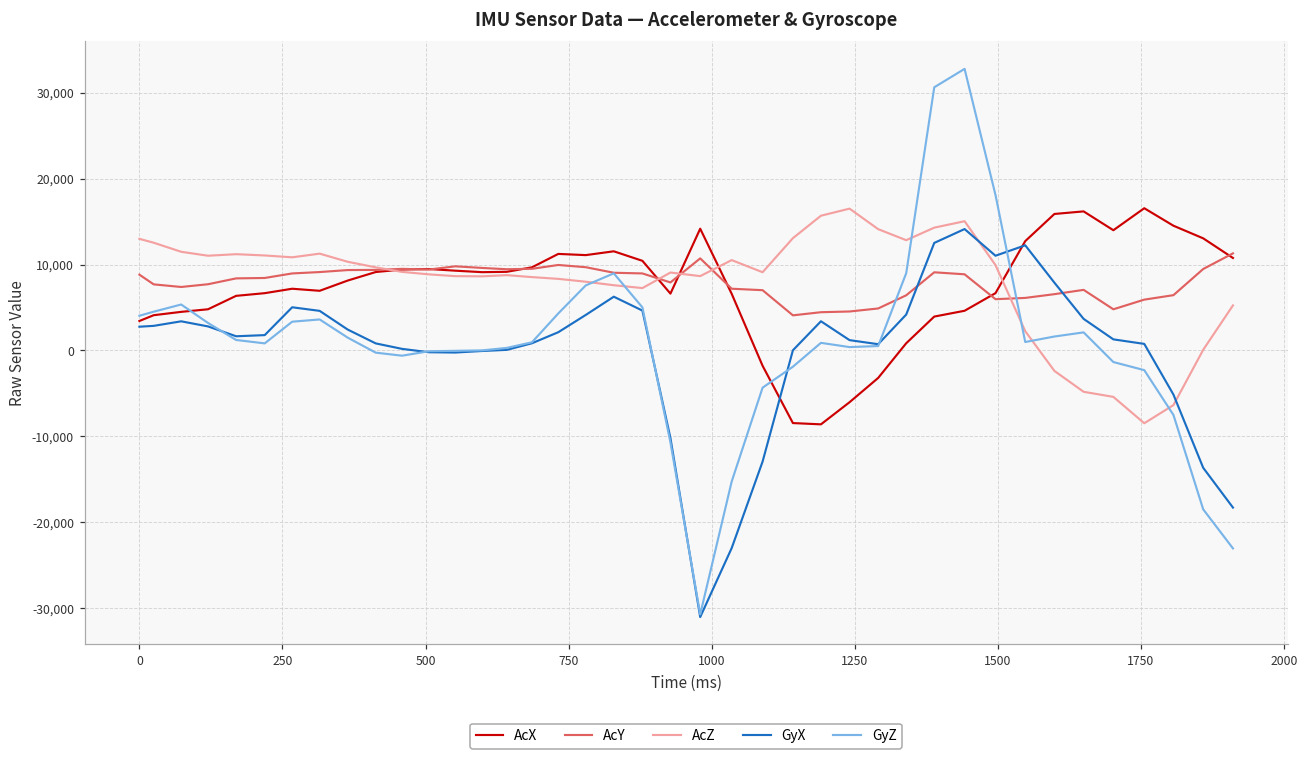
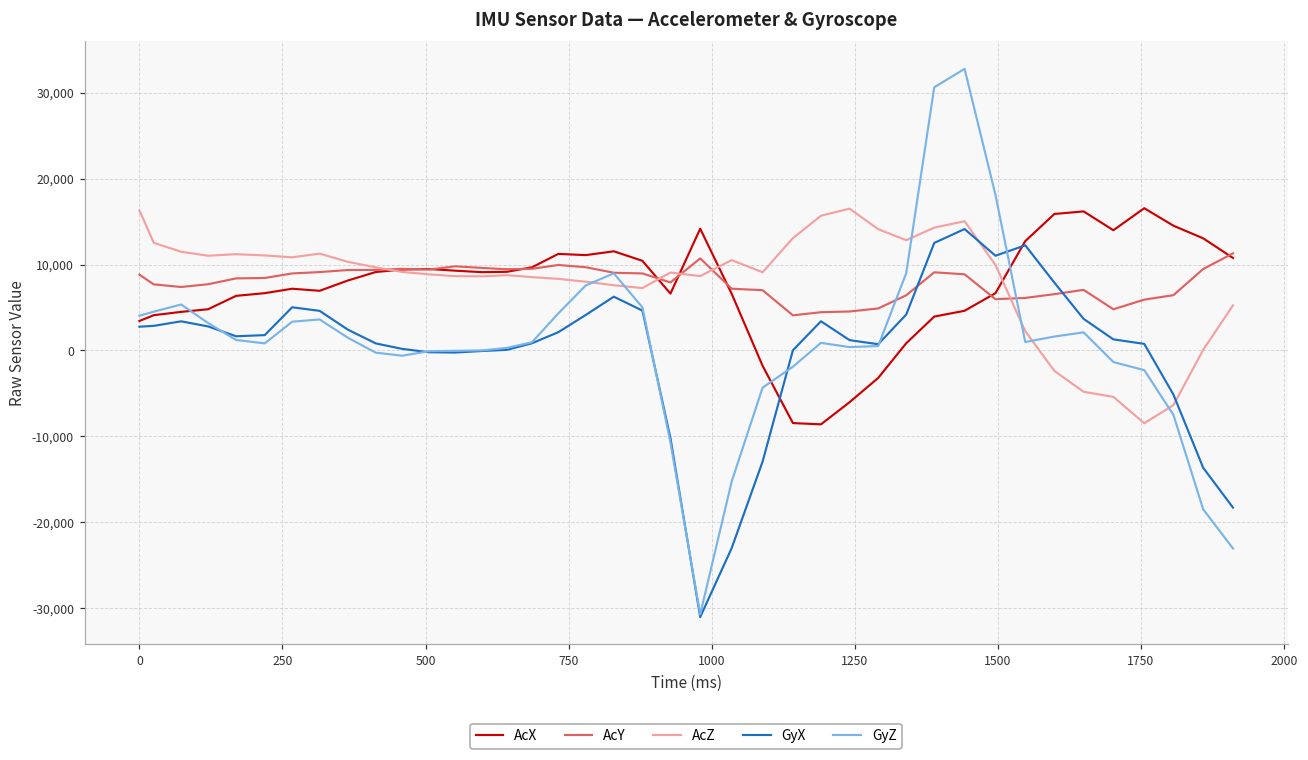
AcZ, 0: 13,000 -> 16,000
